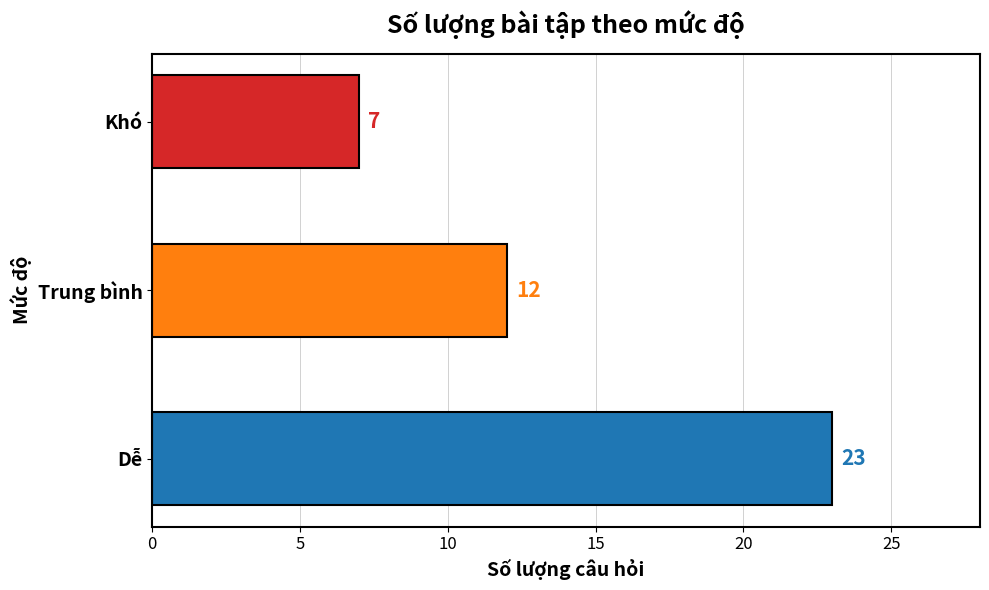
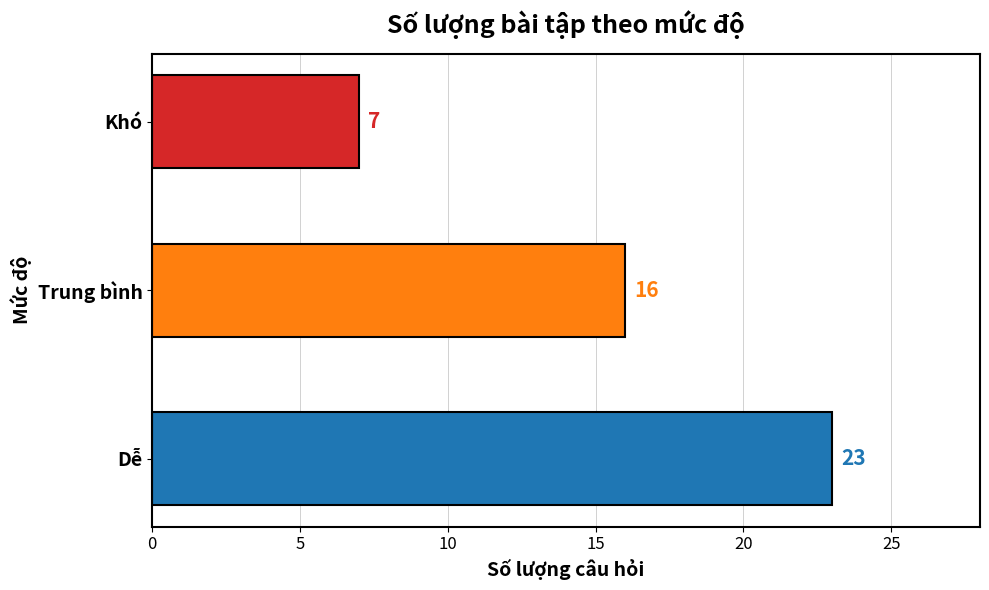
Trung bình: 12 -> 16
